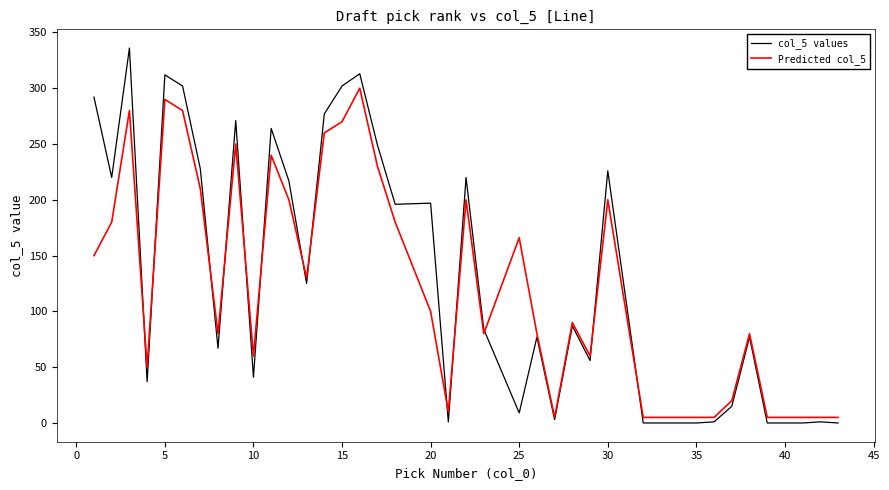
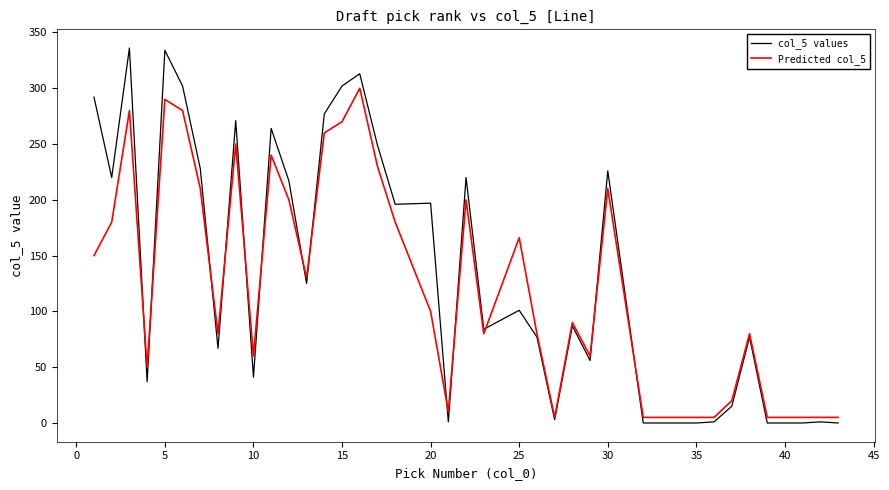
col_5 values, 5: 312 -> 334
col_5 values, 25: 9 -> 101
Predicted col_5, 30: 200 -> 210
